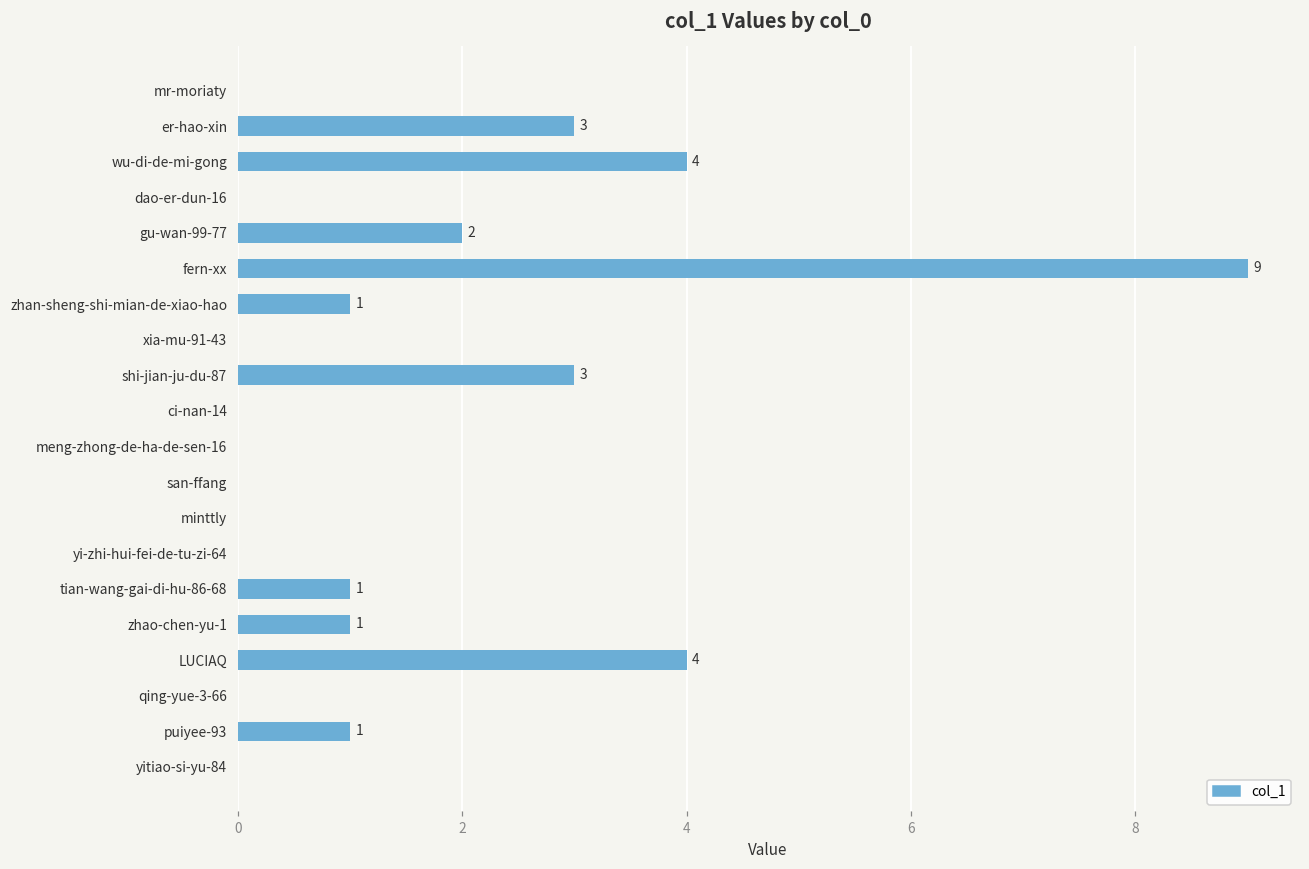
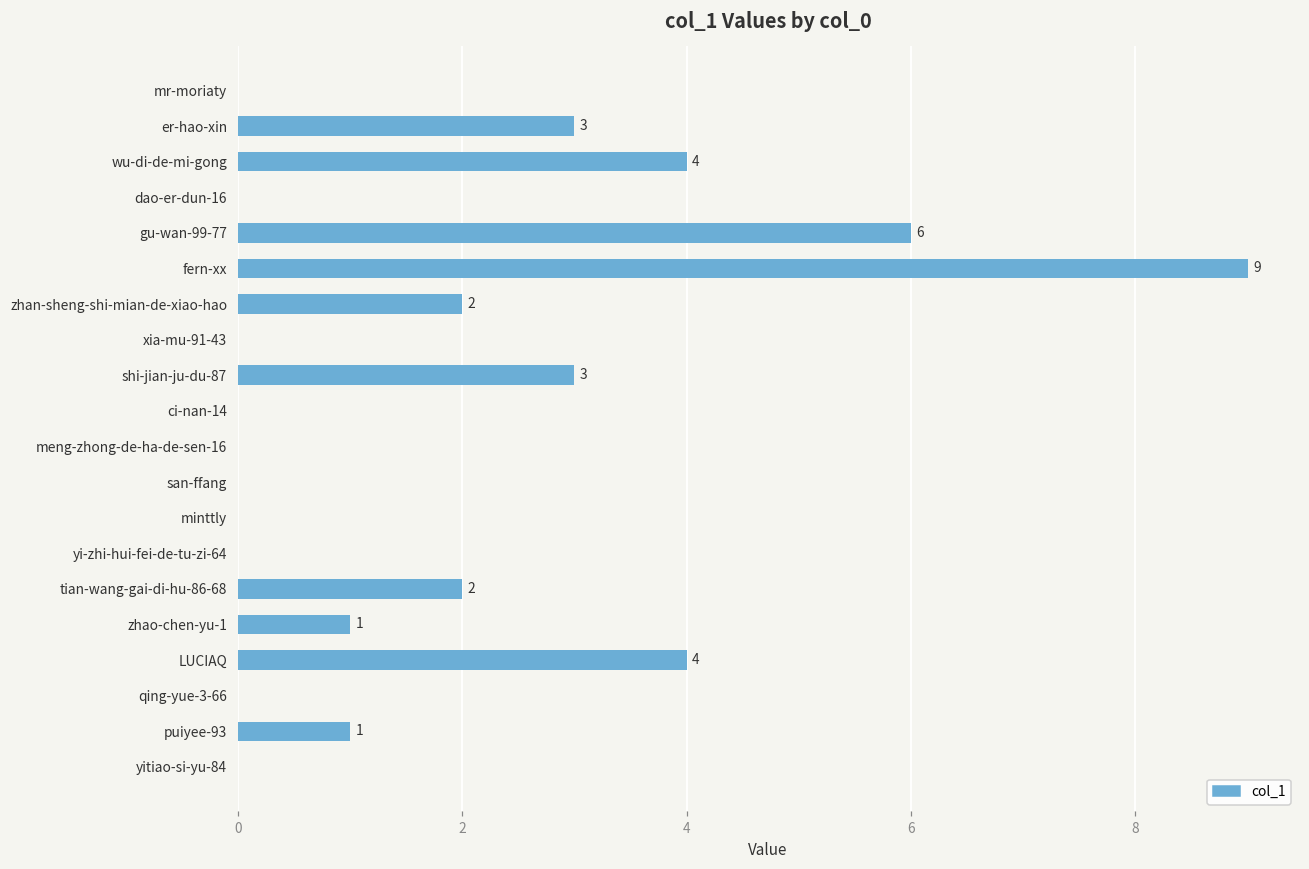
gu-wan-99-77: 2 -> 6
zhan-sheng-shi-mian-de-xiao-hao: 1 -> 2
tian-wang-gai-di-hu-86-68: 1 -> 2
